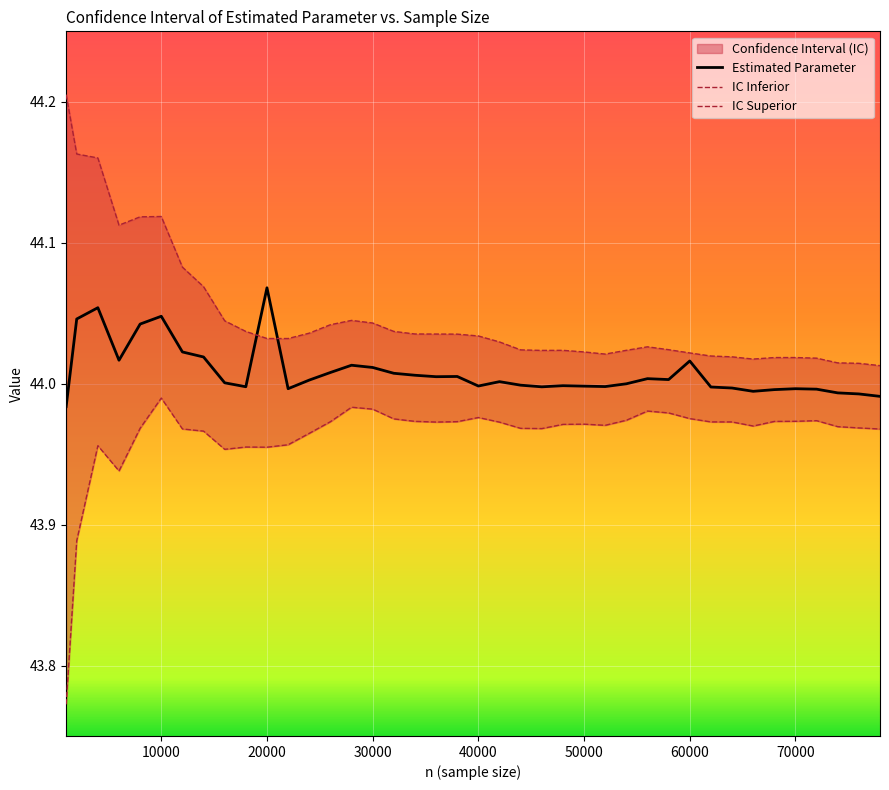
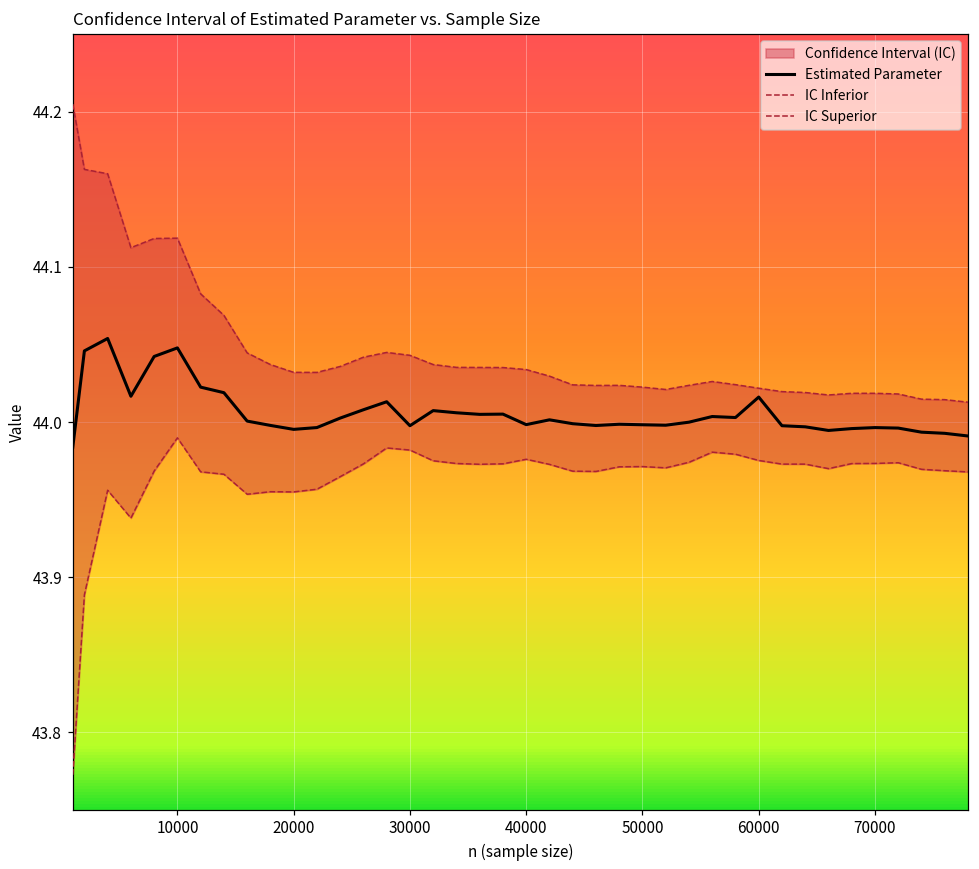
Estimated Parameter, 20000: 44.068 -> 43.995
Estimated Parameter, 30000: 44.011 -> 43.998
